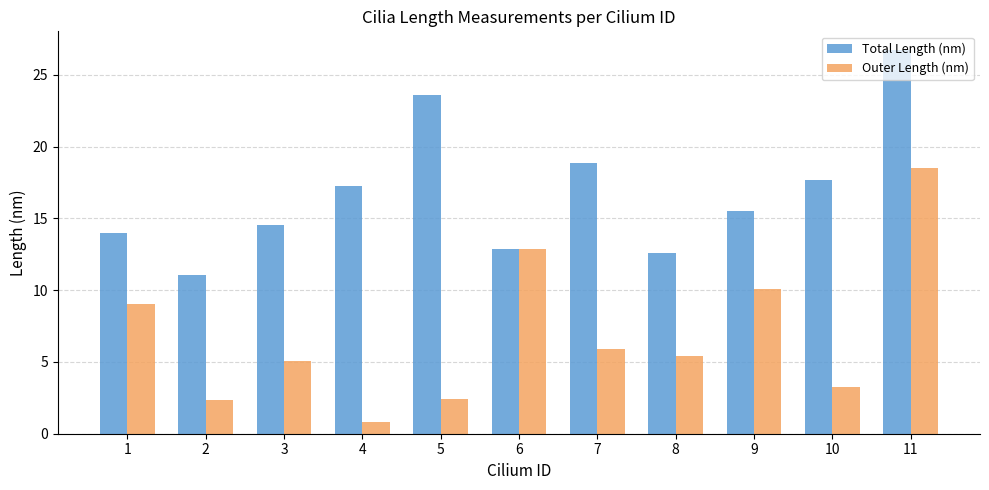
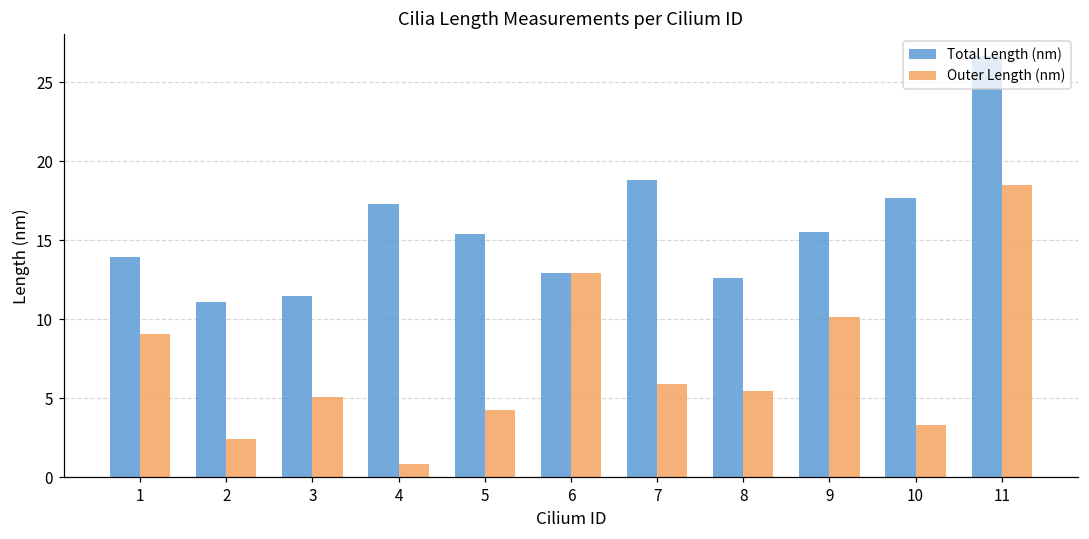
Total Length (nm), 3: 14.5 -> 11.5
Total Length (nm), 5: 23.6 -> 15.4
Outer Length (nm), 5: 2.4 -> 4.2
